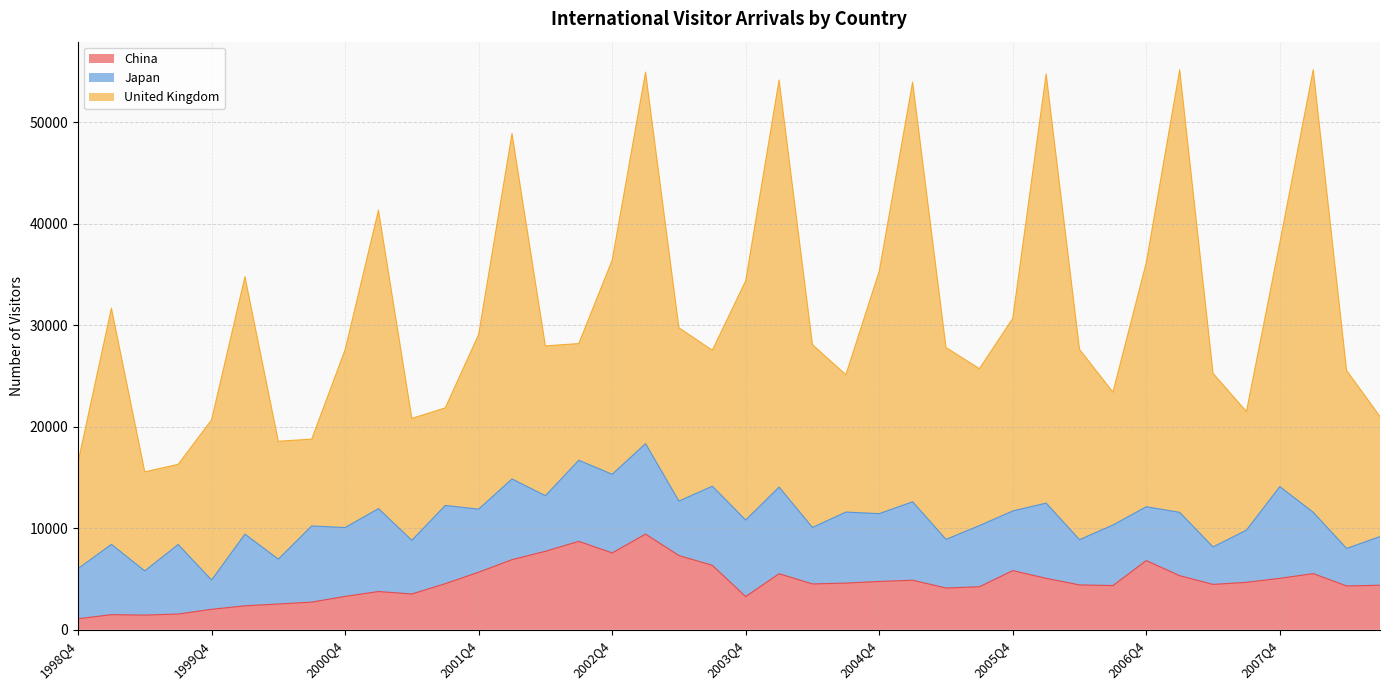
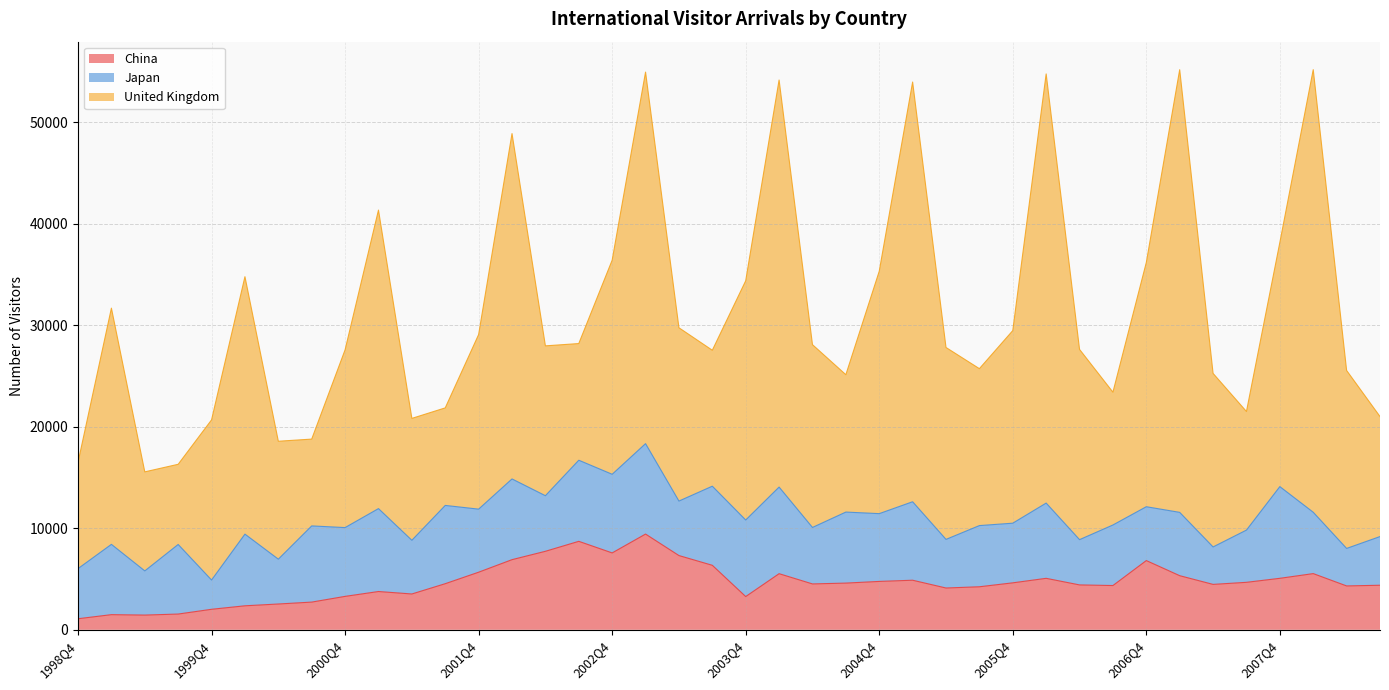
China, 2005Q4: 5800 -> 4600
